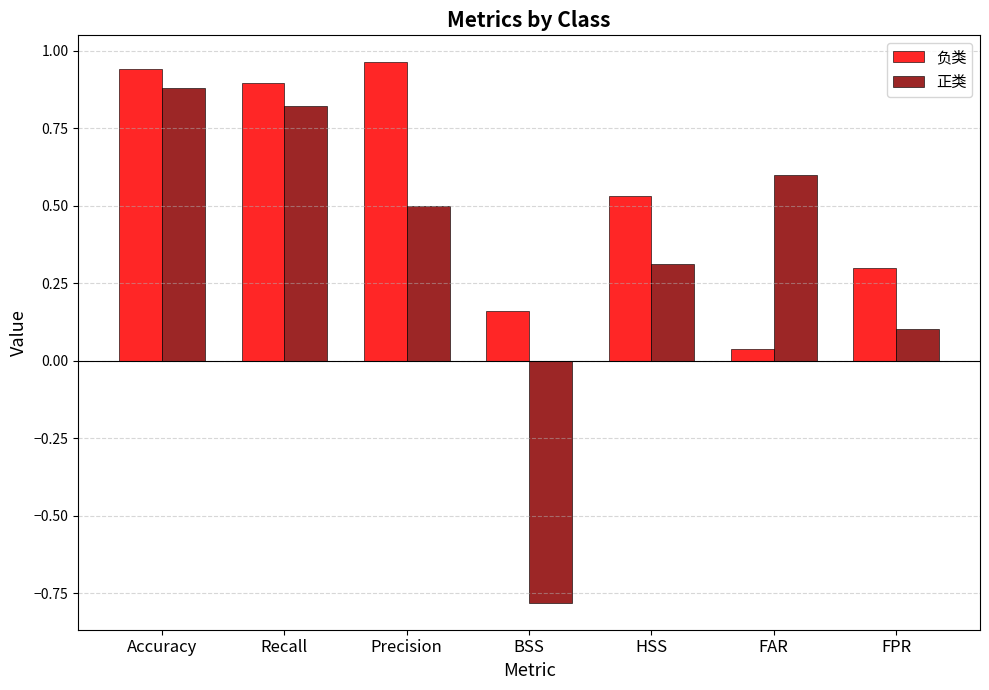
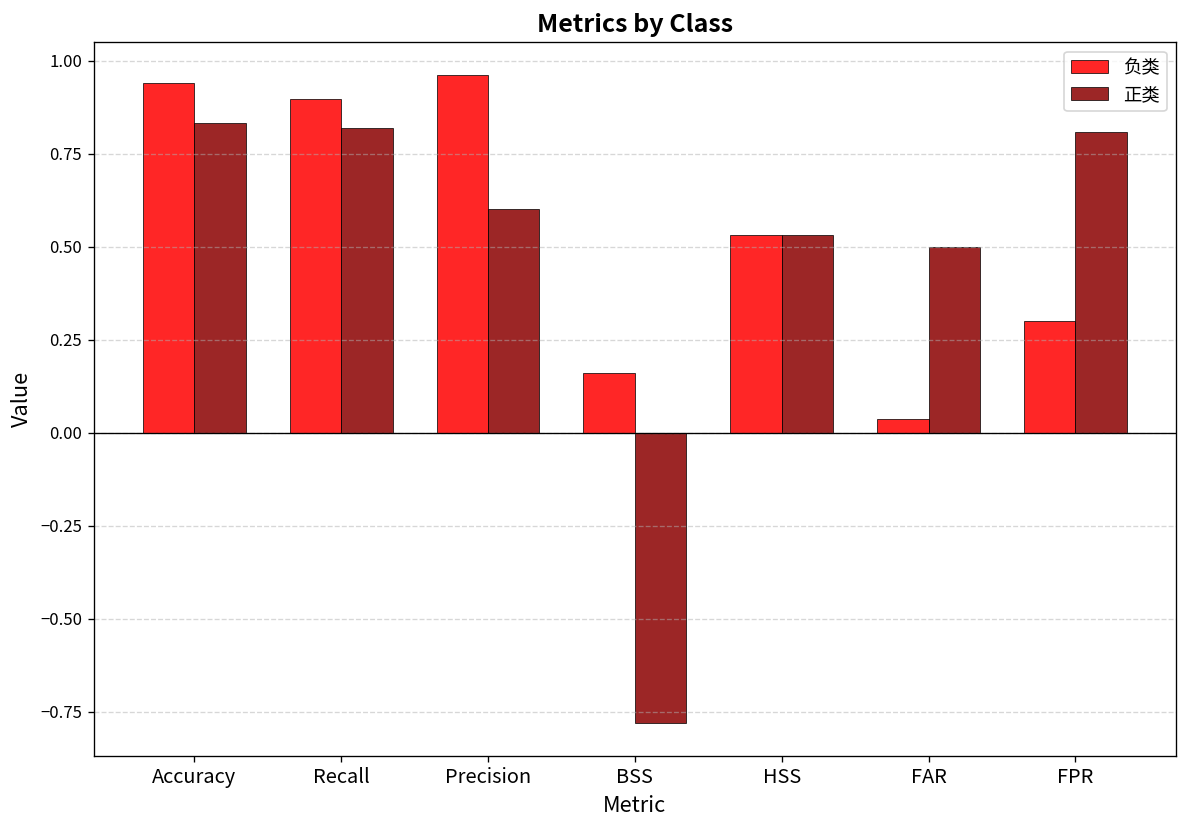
正类, Accuracy: 0.88 -> 0.83
正类, Precision: 0.5 -> 0.6
正类, HSS: 0.31 -> 0.53
正类, FAR: 0.6 -> 0.5
正类, FPR: 0.10 -> 0.81
